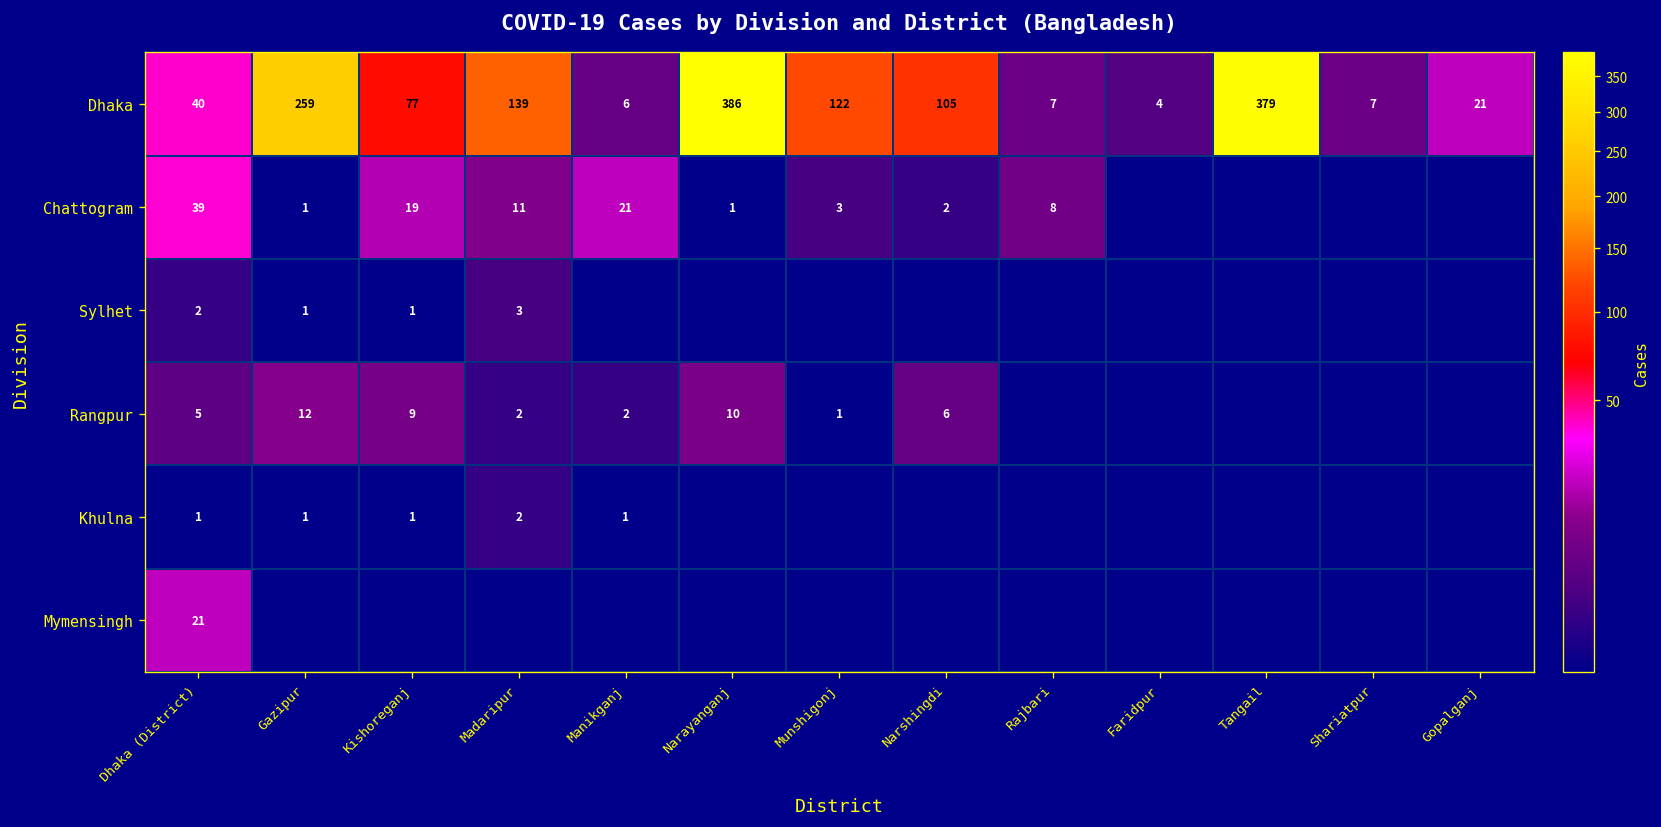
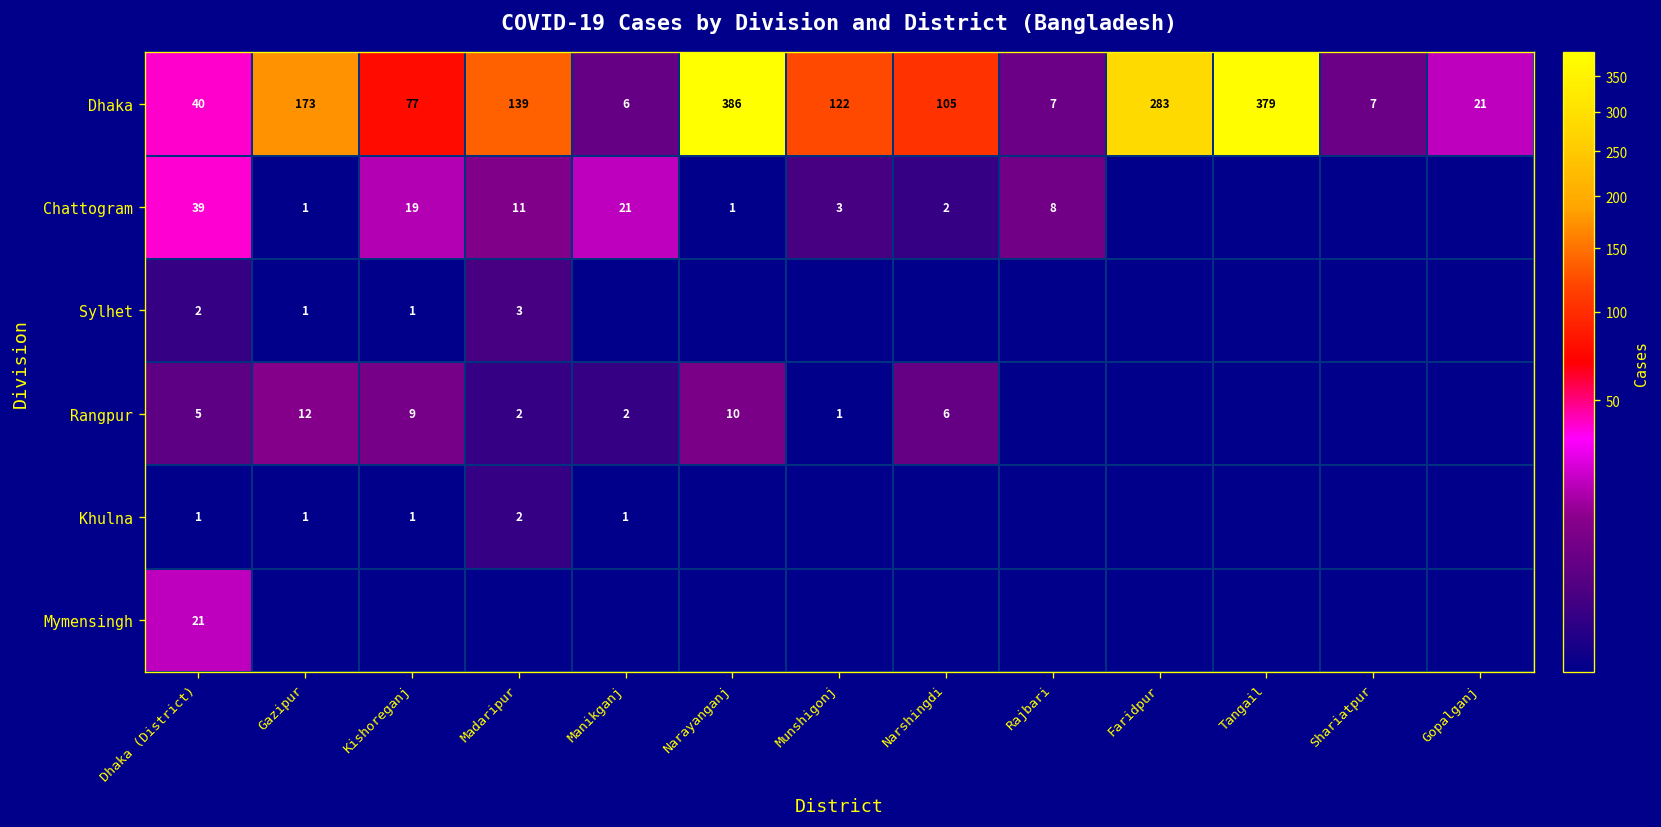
Dhaka, Gazipur: 259 -> 173
Dhaka, Faridpur: 4 -> 283
